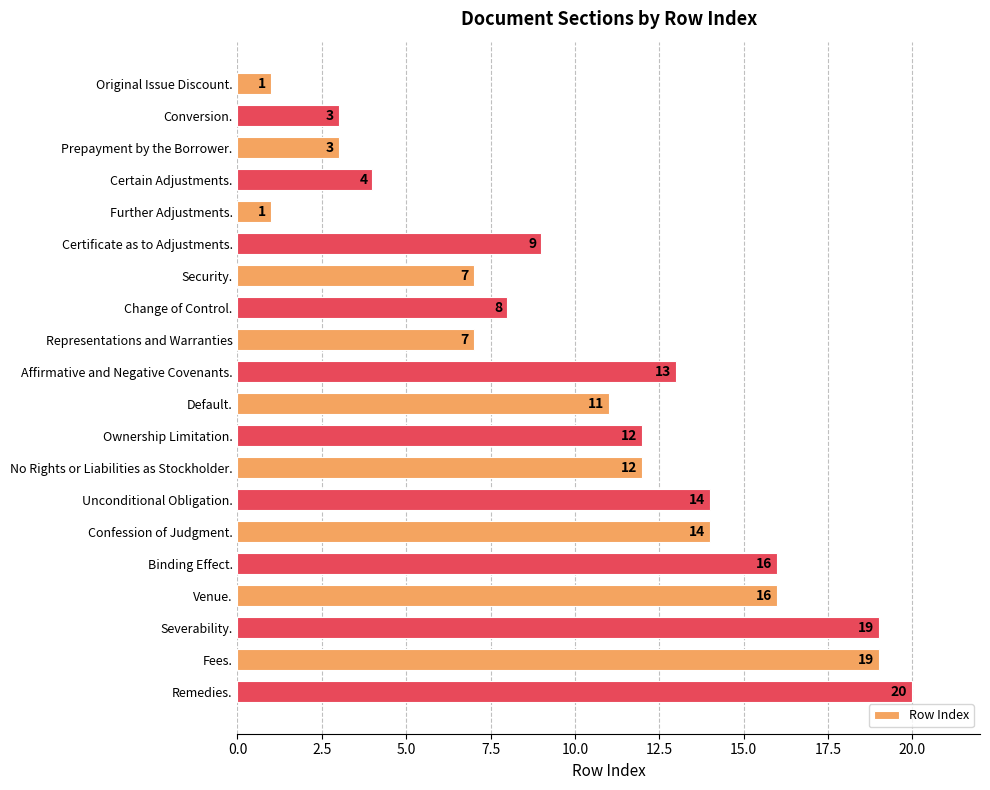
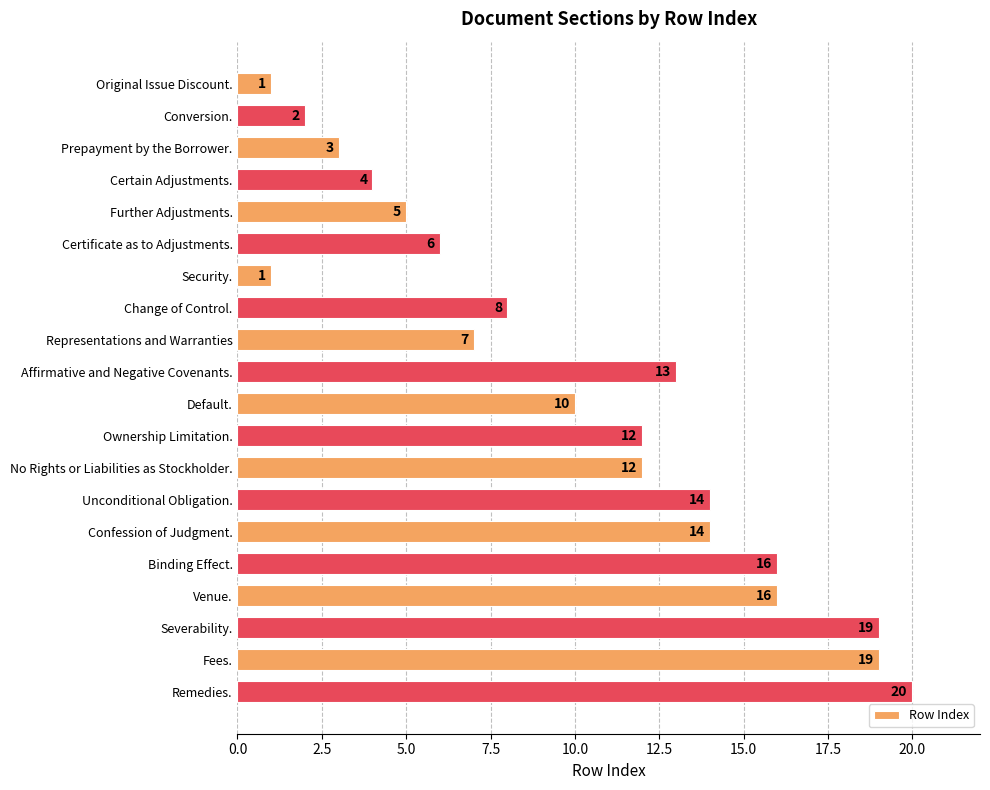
Conversion.: 3 -> 2
Further Adjustments.: 1 -> 5
Certificate as to Adjustments.: 9 -> 6
Security.: 7 -> 1
Default.: 11 -> 10
